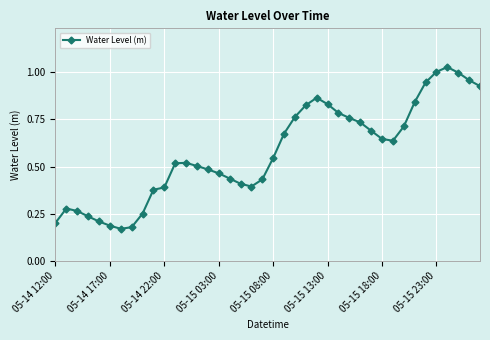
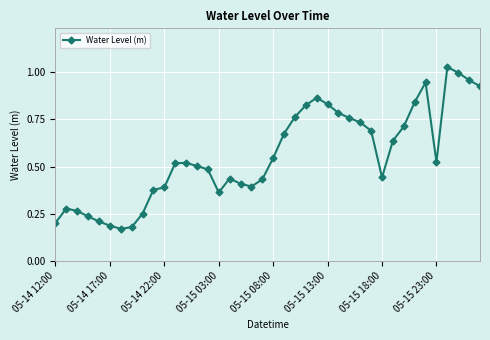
05-15 03:00: 0.46 -> 0.36
05-15 18:00: 0.65 -> 0.44
05-15 23:00: 1.00 -> 0.52
